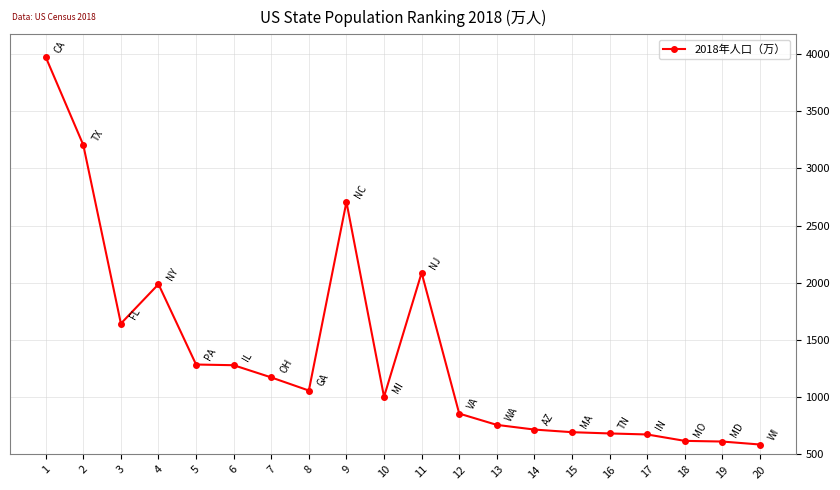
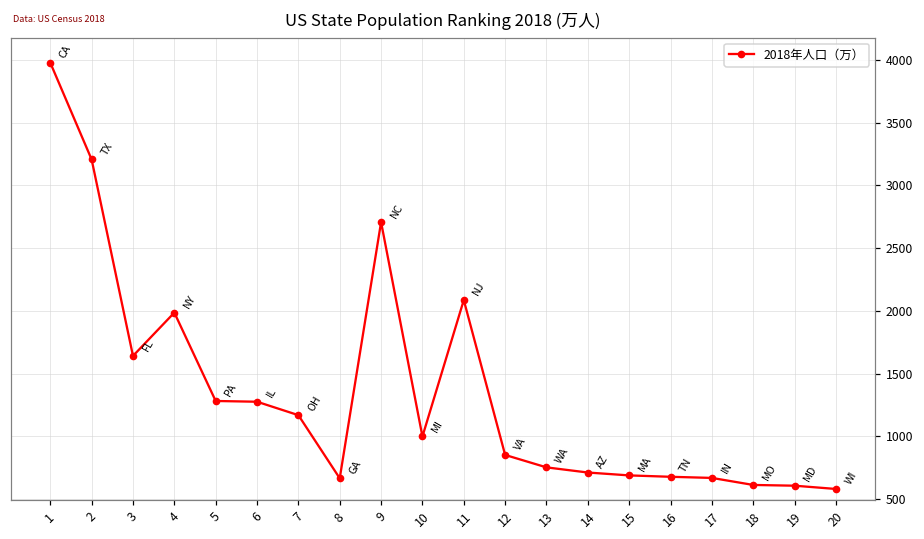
8: 1050 -> 670
